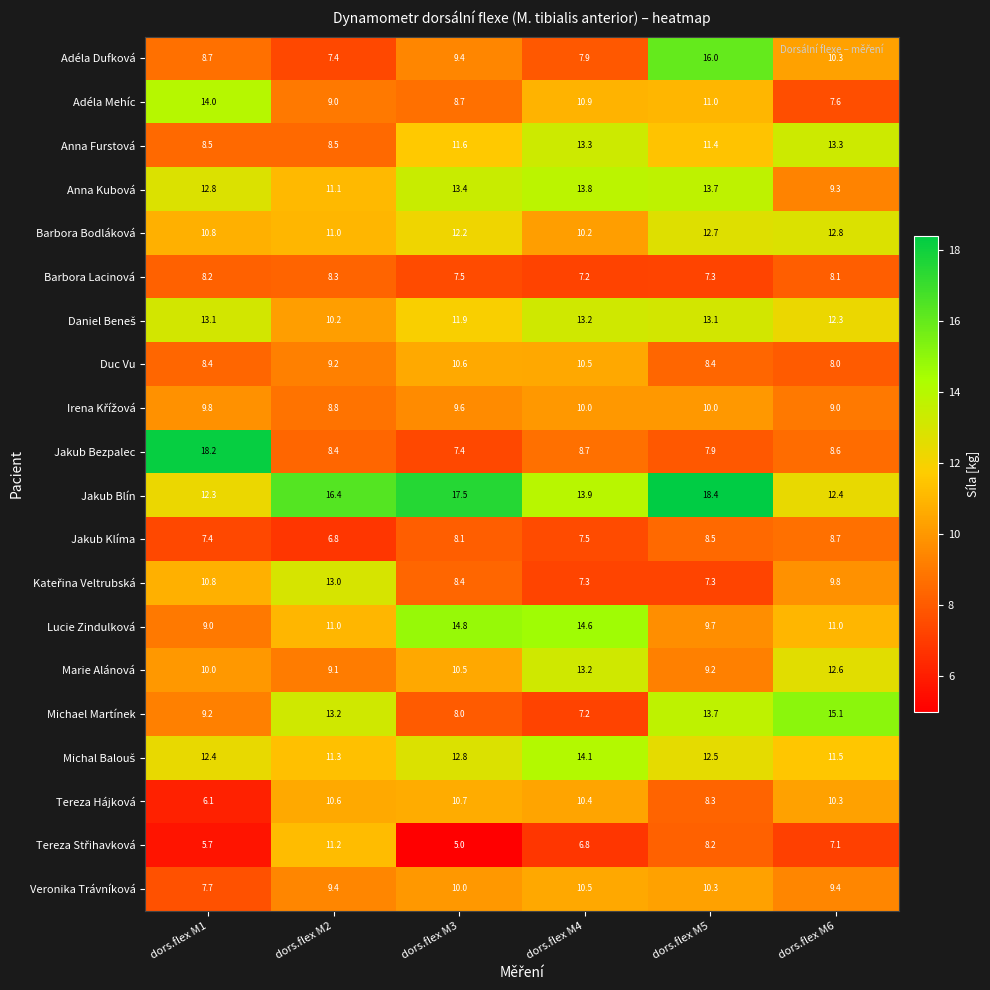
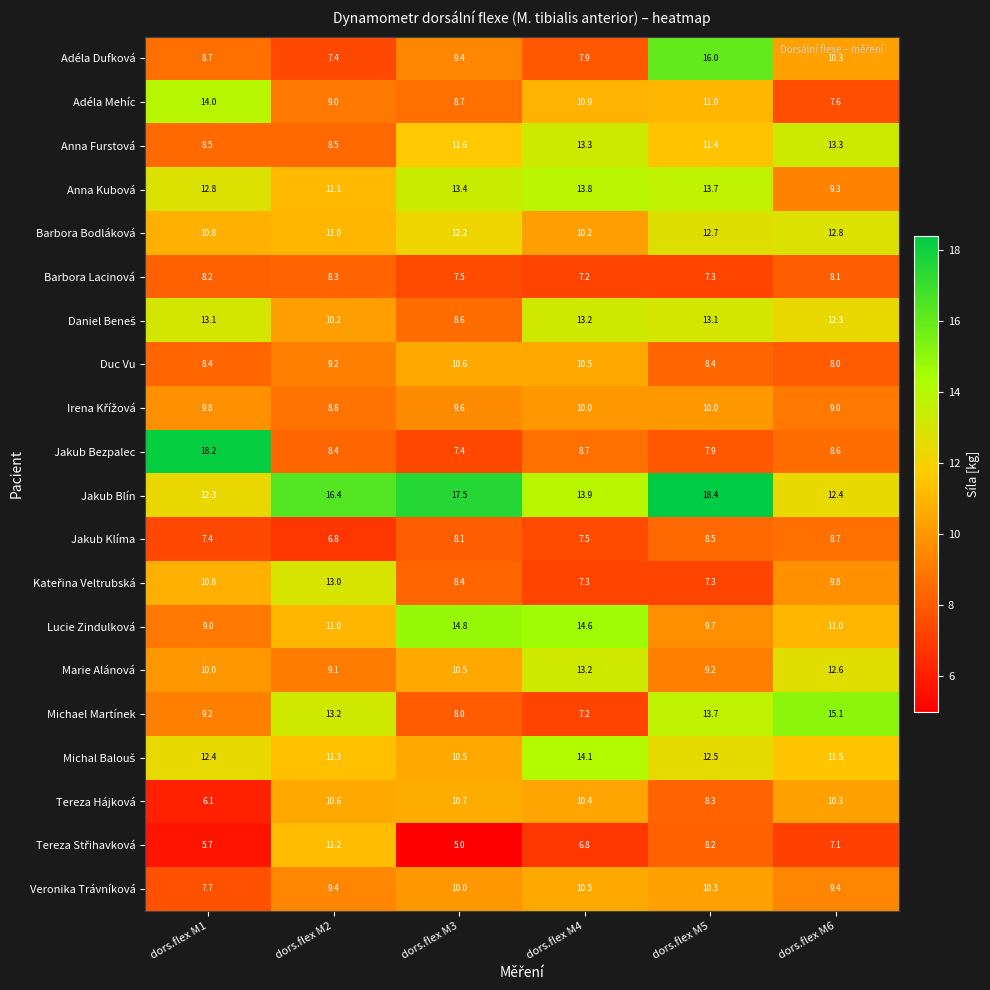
Daniel Beneš, dors.flex M3: 11.9 -> 8.6
Michal Balouš, dors.flex M3: 12.8 -> 10.5
